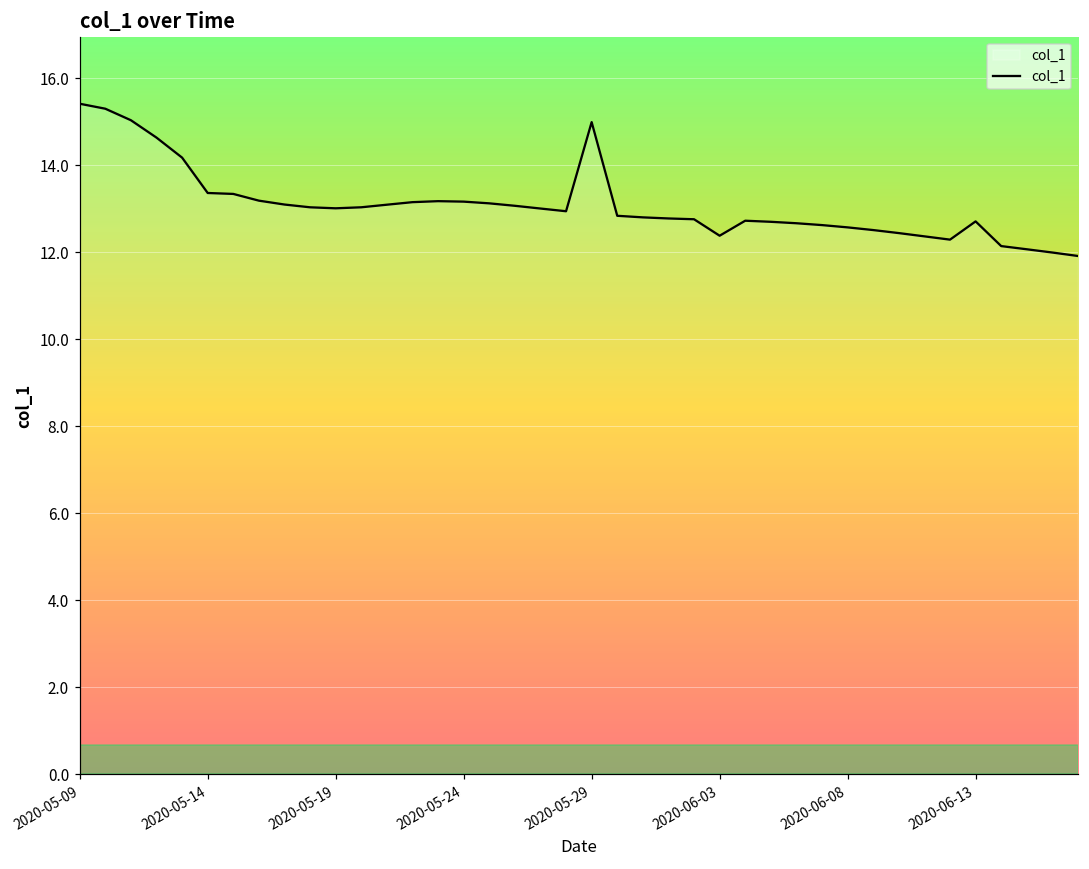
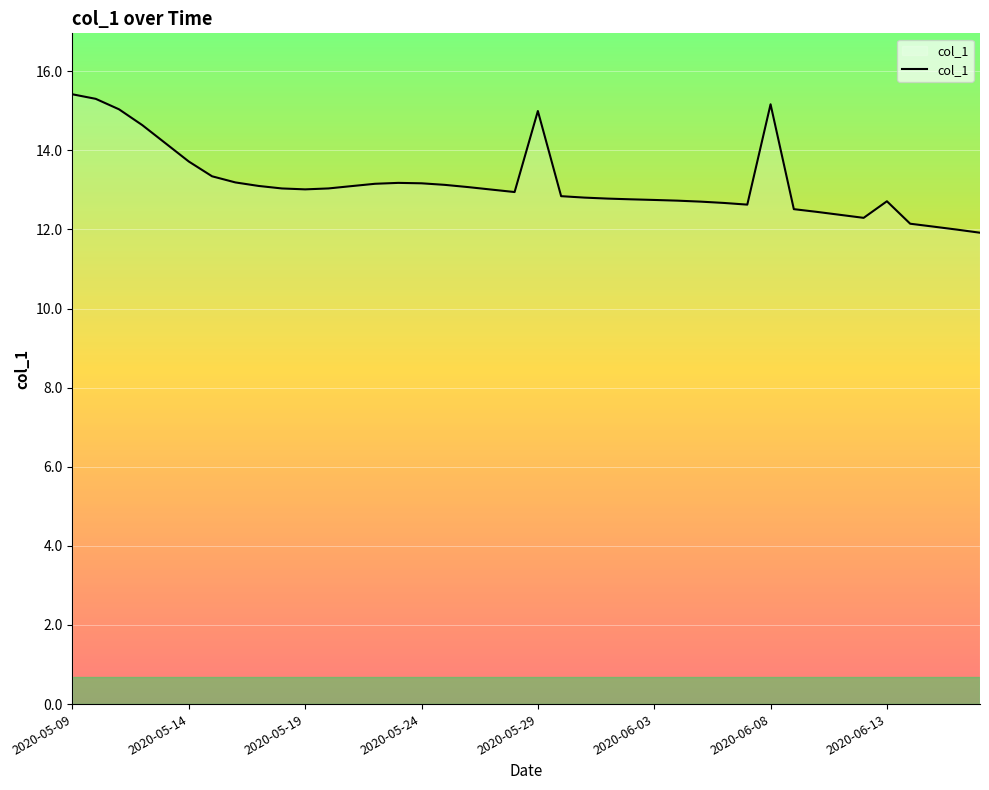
2020-05-14: 13.4 -> 13.7
2020-06-03: 12.4 -> 12.7
2020-06-08: 12.6 -> 15.2
